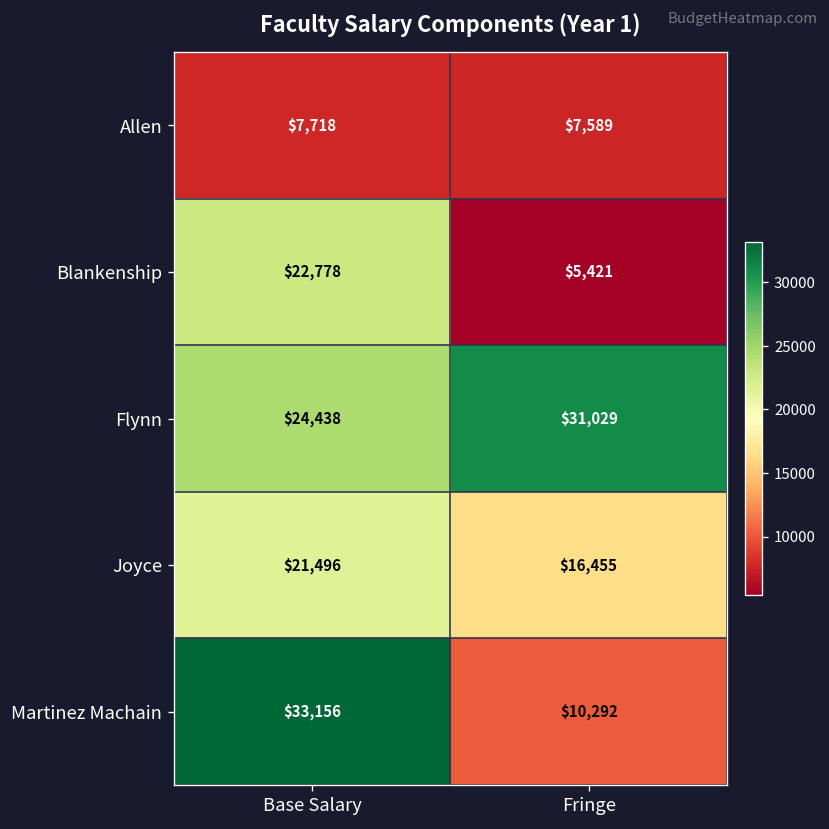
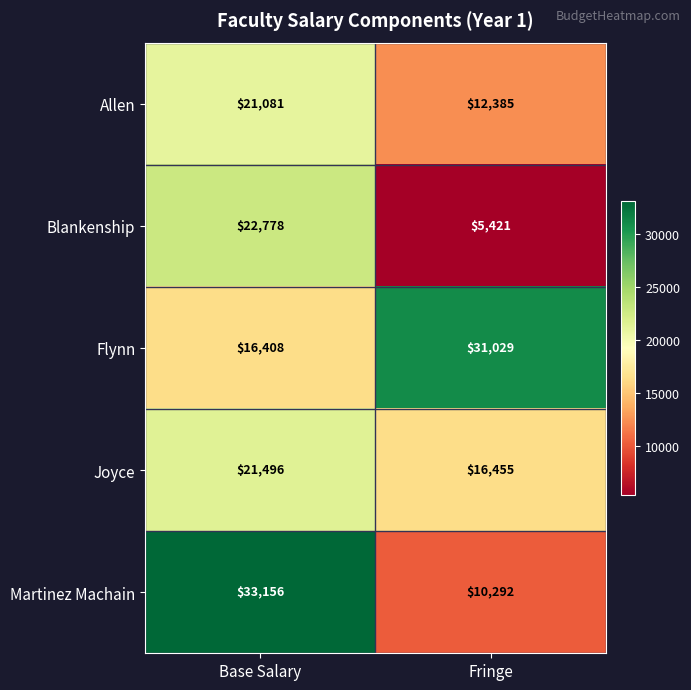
Allen, Base Salary: $7,718 -> $21,081
Allen, Fringe: $7,589 -> $12,385
Flynn, Base Salary: $24,438 -> $16,408
